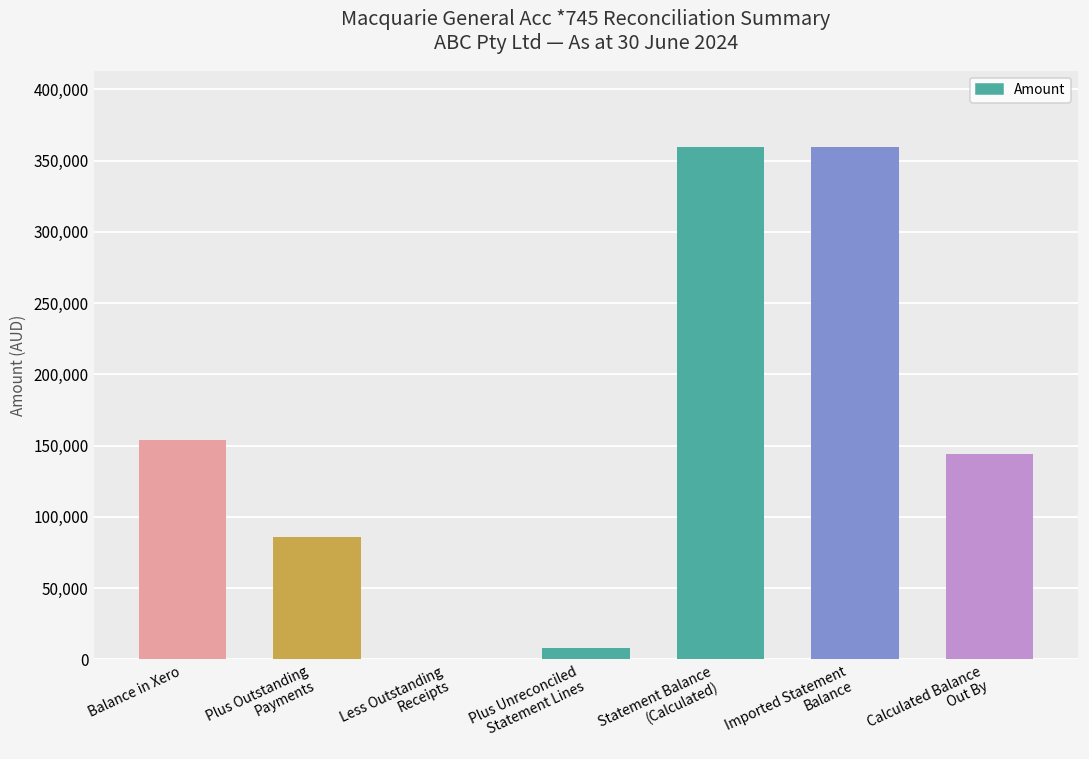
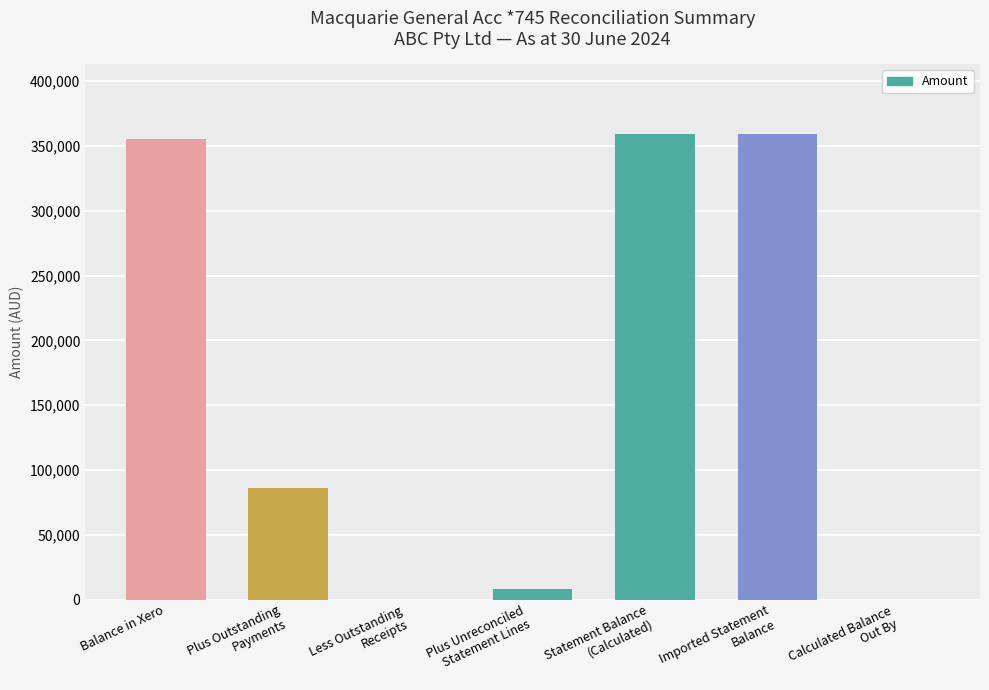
Balance in Xero: 154,000 -> 355,000
Calculated Balance Out By: 144,000 -> 0
